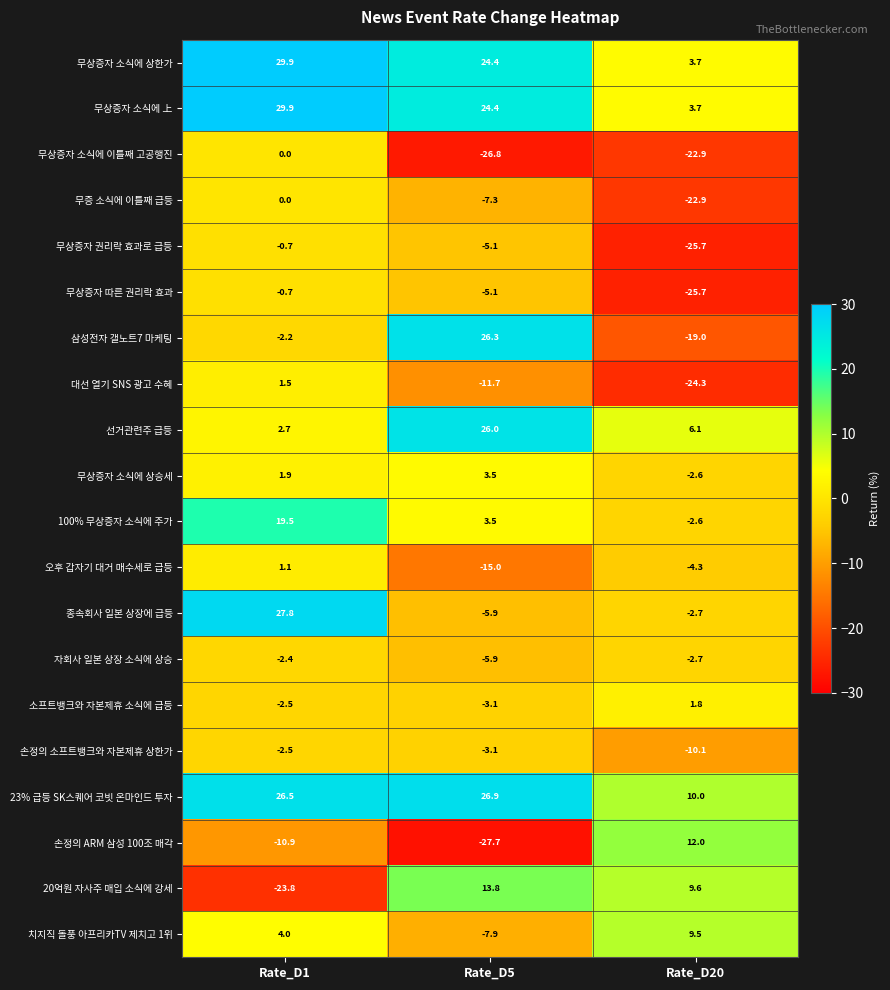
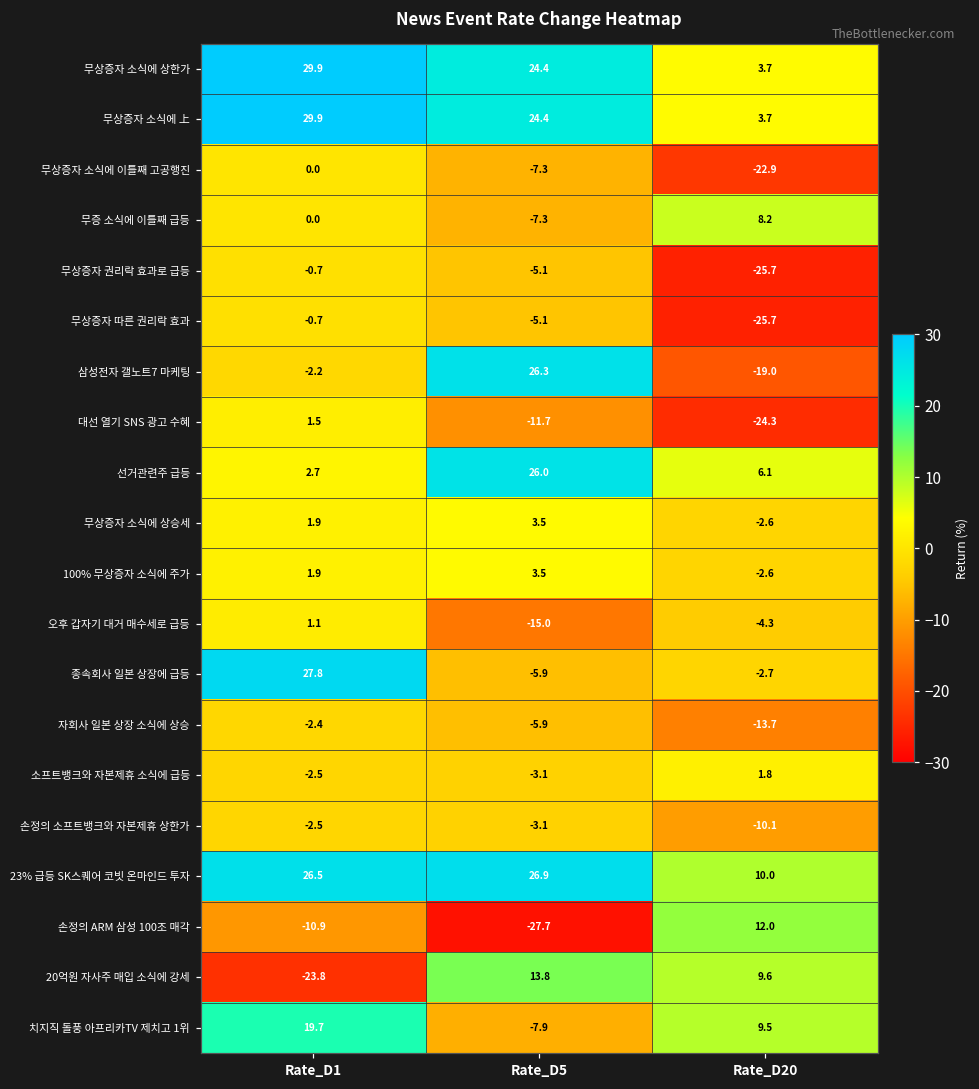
무상증자 소식에 이틀째 고공행진, Rate_D5: -26.8 -> -7.3
무증 소식에 이틀째 급등, Rate_D20: -22.9 -> 8.2
100% 무상증자 소식에 주가, Rate_D1: 19.5 -> 1.9
자회사 일본 상장 소식에 상승, Rate_D20: -2.7 -> -13.7
치지직 돌풍 아프리카TV 제치고 1위, Rate_D1: 4.0 -> 19.7
